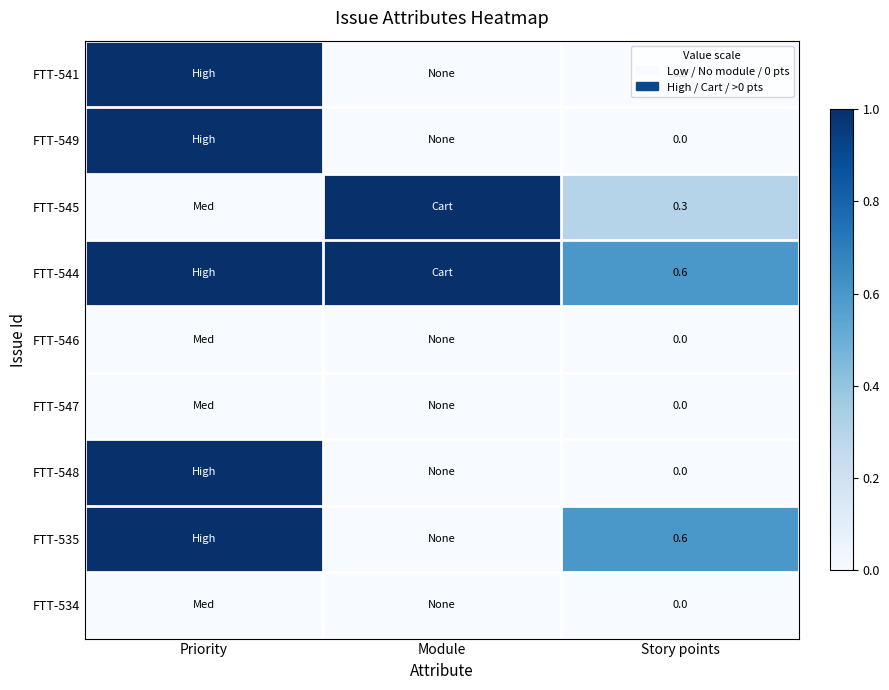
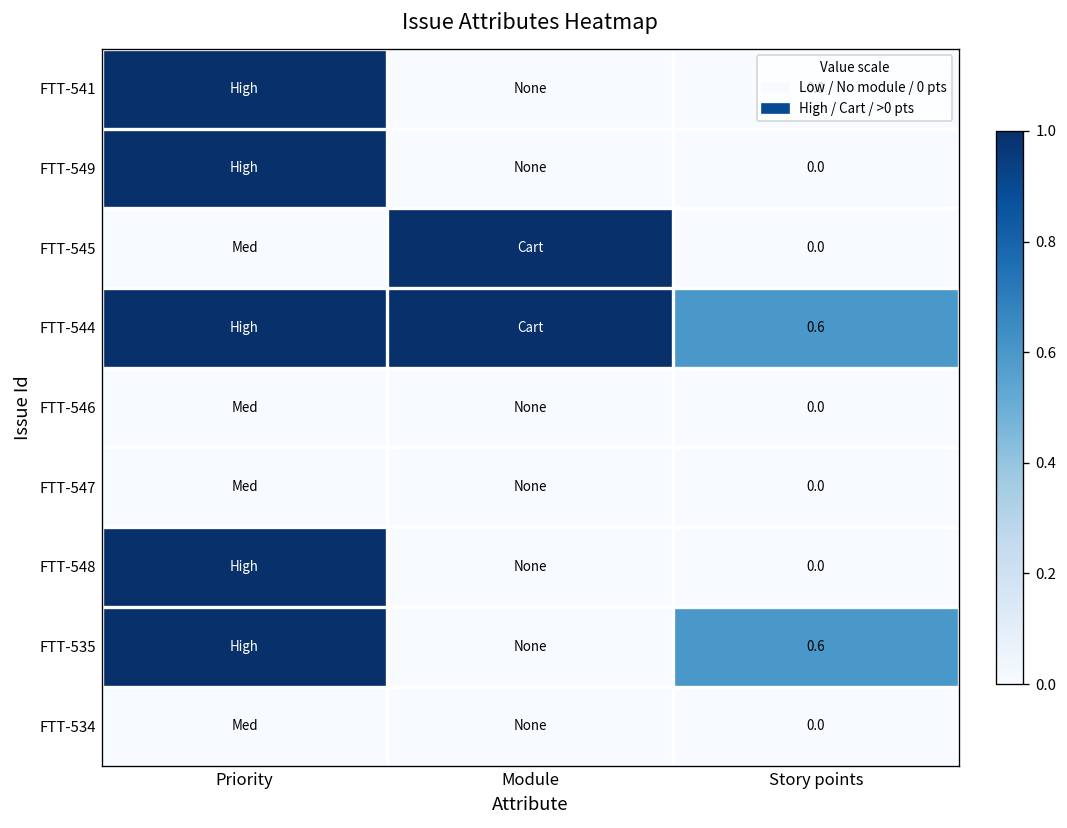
FTT-545, Story points: 0.3 -> 0.0
